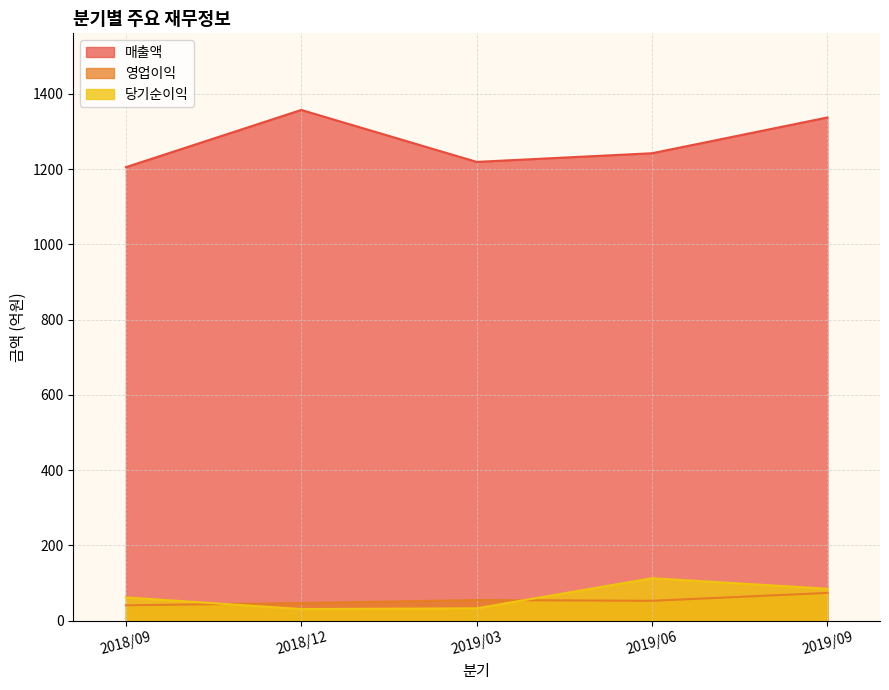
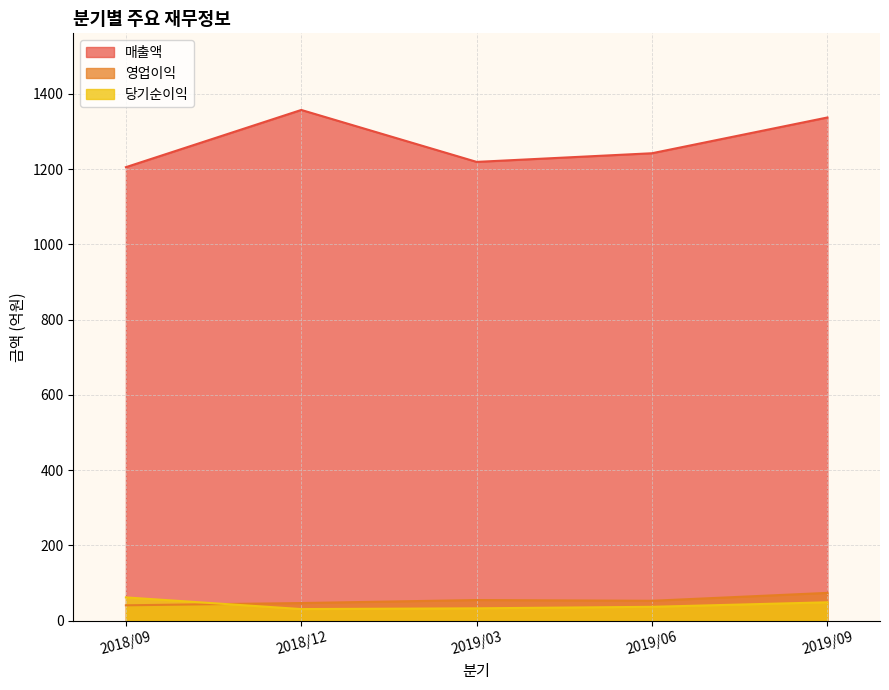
당기순이익, 2019/06: 110 -> 40
당기순이익, 2019/09: 90 -> 50
